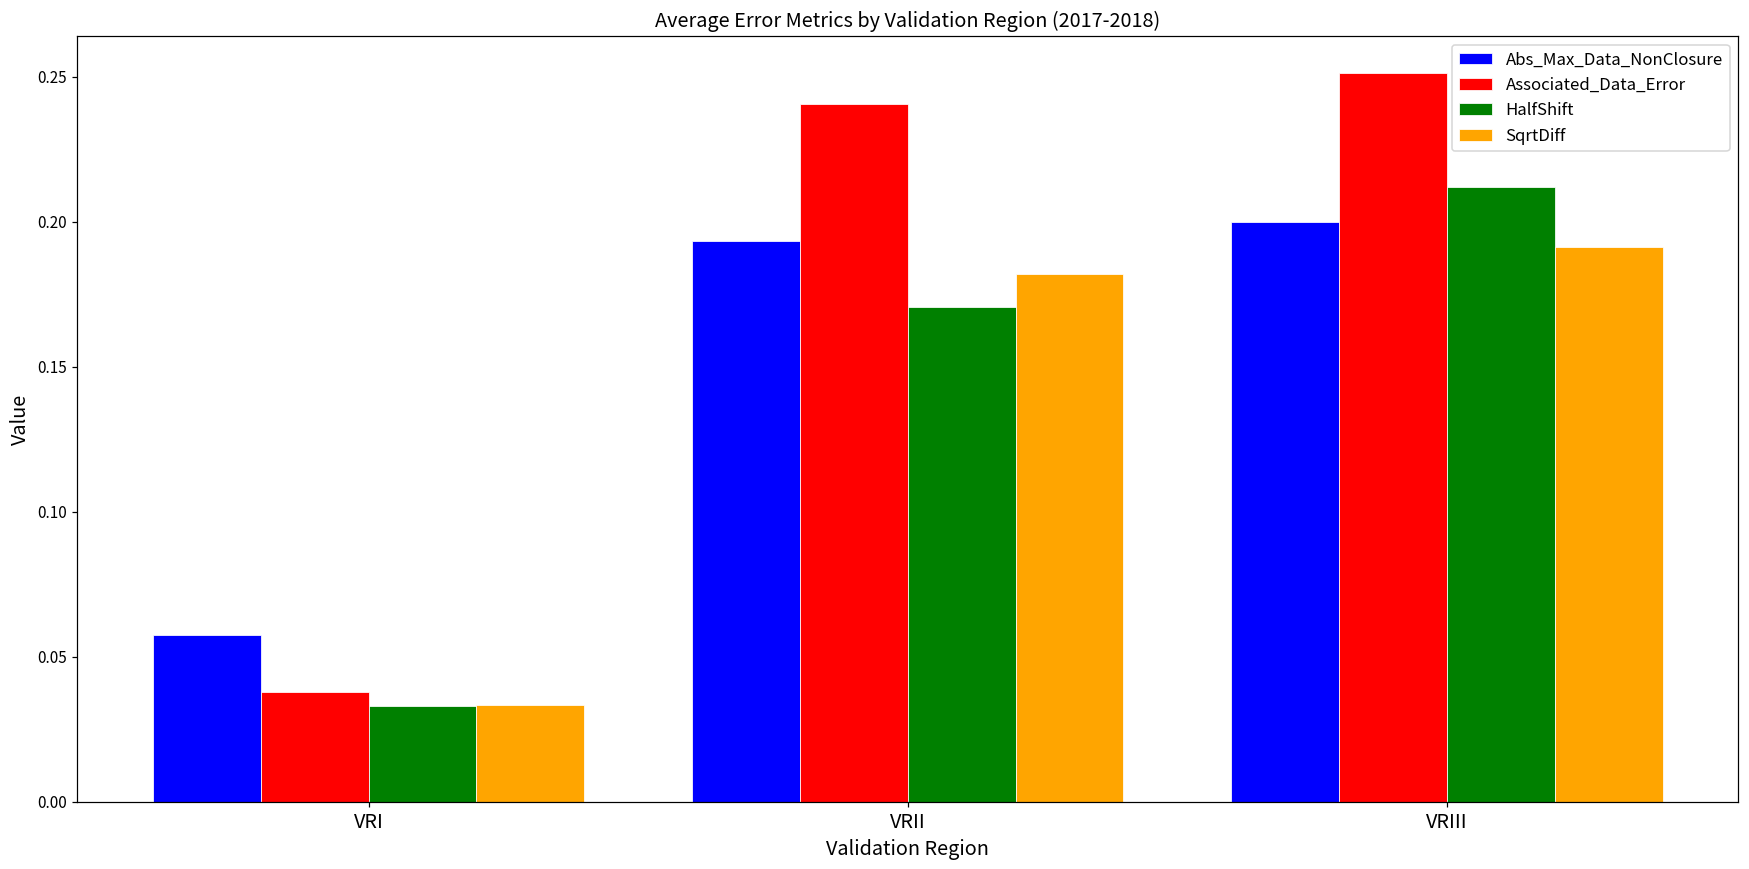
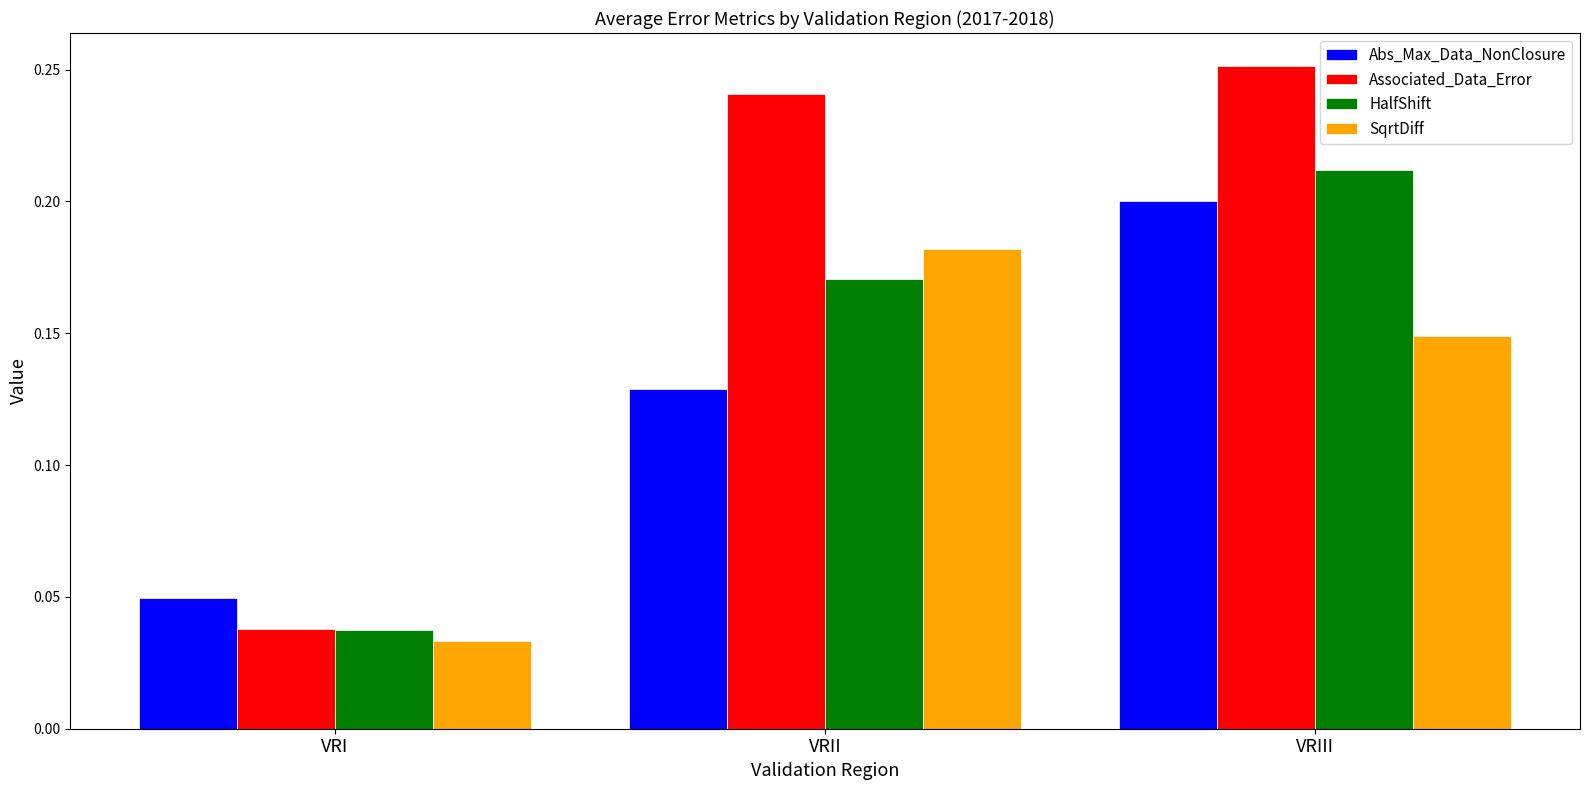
Abs_Max_Data_NonClosure, VRI: 0.057 -> 0.050
HalfShift, VRI: 0.033 -> 0.037
Abs_Max_Data_NonClosure, VRII: 0.193 -> 0.129
SqrtDiff, VRIII: 0.191 -> 0.149
